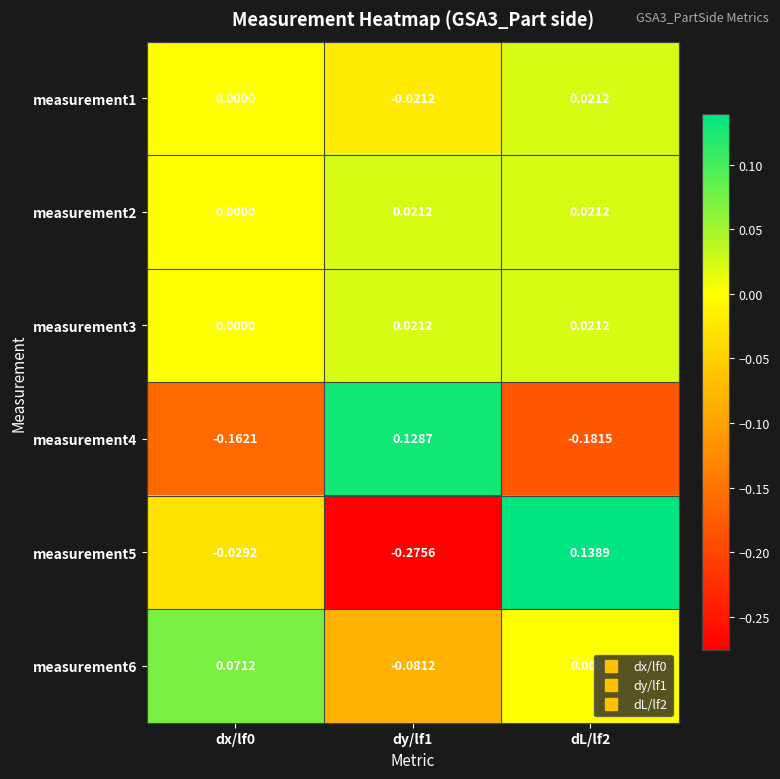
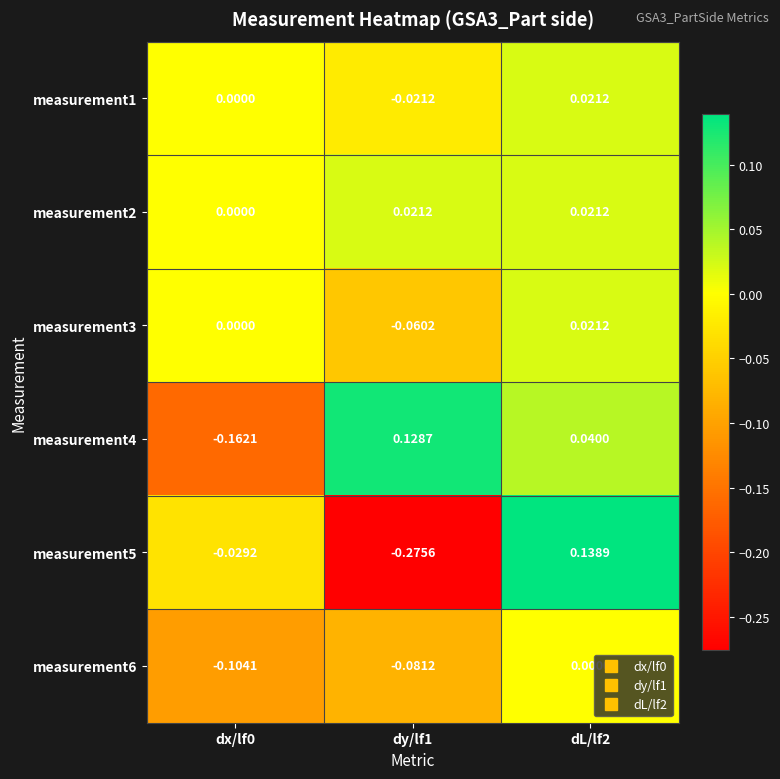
measurement3, dy/lf1: 0.0212 -> -0.0602
measurement4, dL/lf2: -0.1815 -> 0.0400
measurement6, dx/lf0: 0.0712 -> -0.1041
